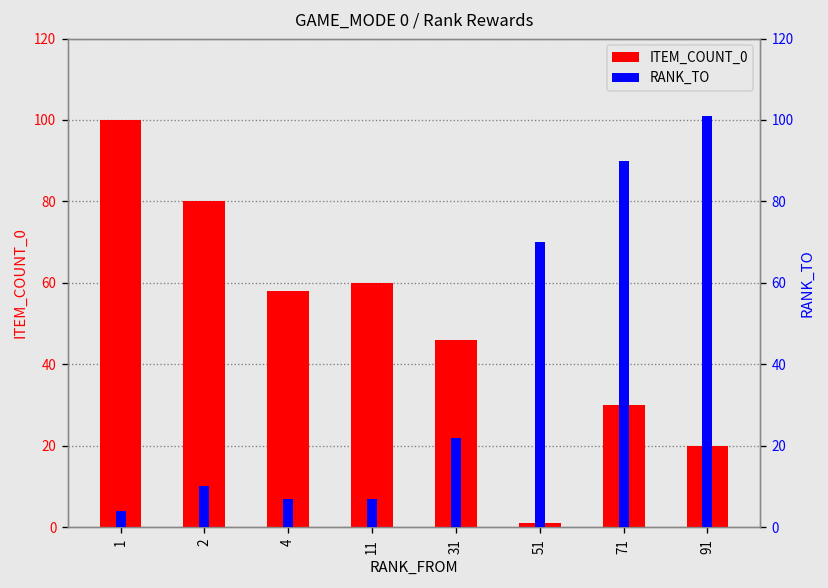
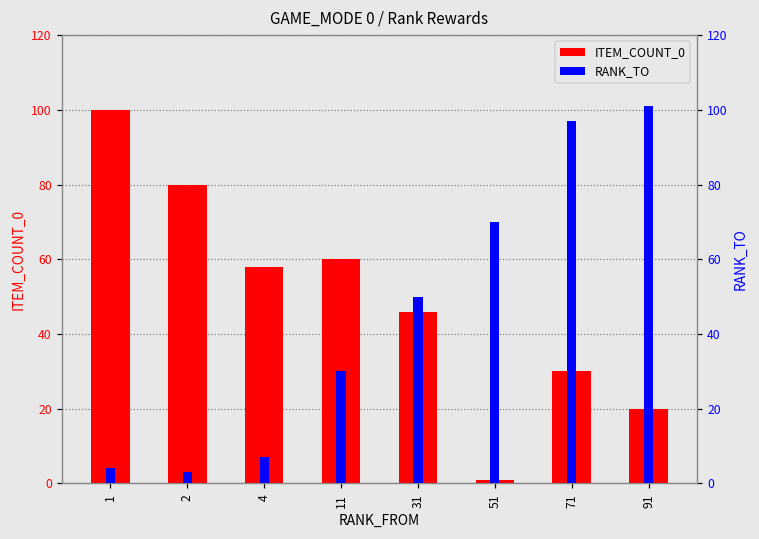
RANK_TO, 2: 10 -> 3
RANK_TO, 11: 7 -> 30
RANK_TO, 31: 22 -> 50
RANK_TO, 71: 90 -> 97
